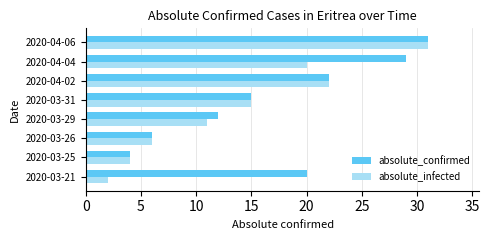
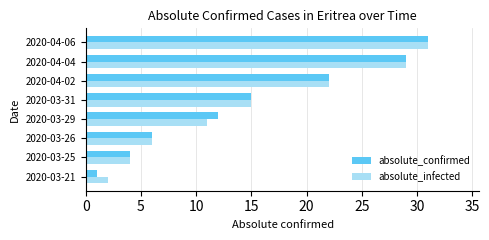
absolute_infected, 2020-04-04: 20 -> 29
absolute_confirmed, 2020-03-21: 20 -> 1
